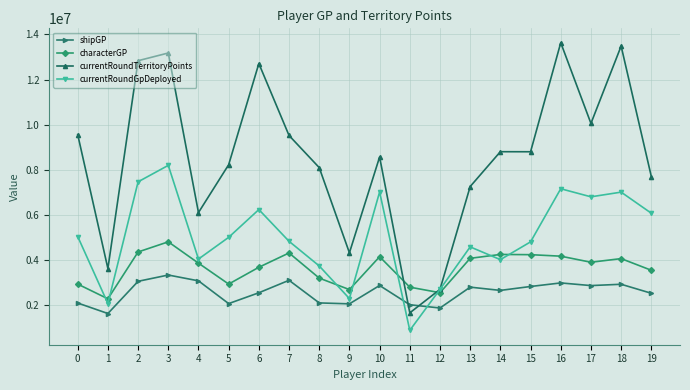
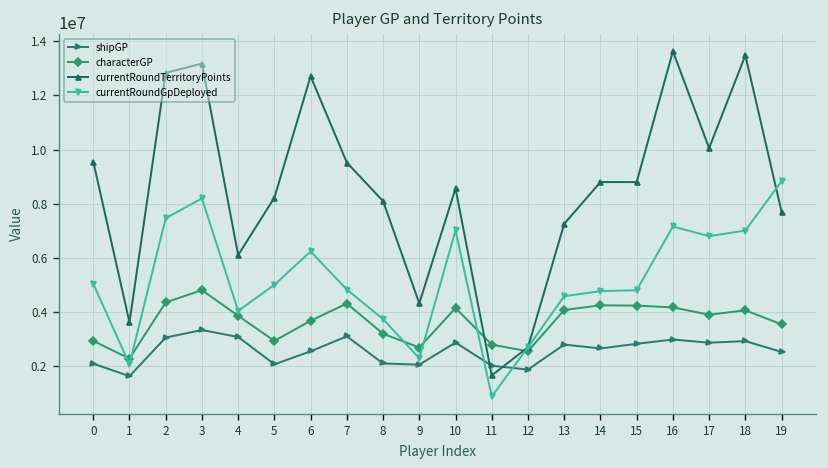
currentRoundGpDeployed, 14: 4000000 -> 4800000
currentRoundGpDeployed, 19: 6100000 -> 8800000
